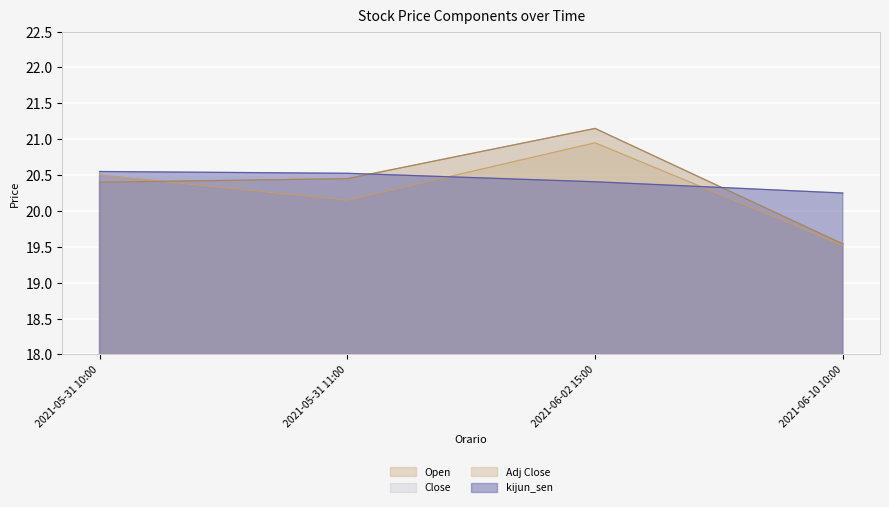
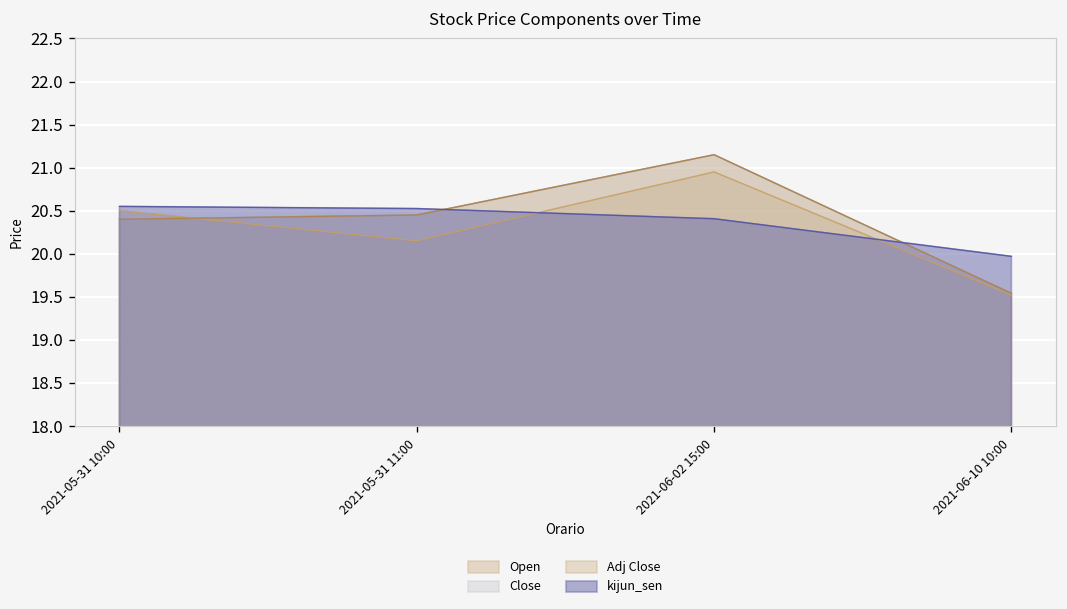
kijun_sen, 2021-06-10 10:00: 20.3 -> 20.0
